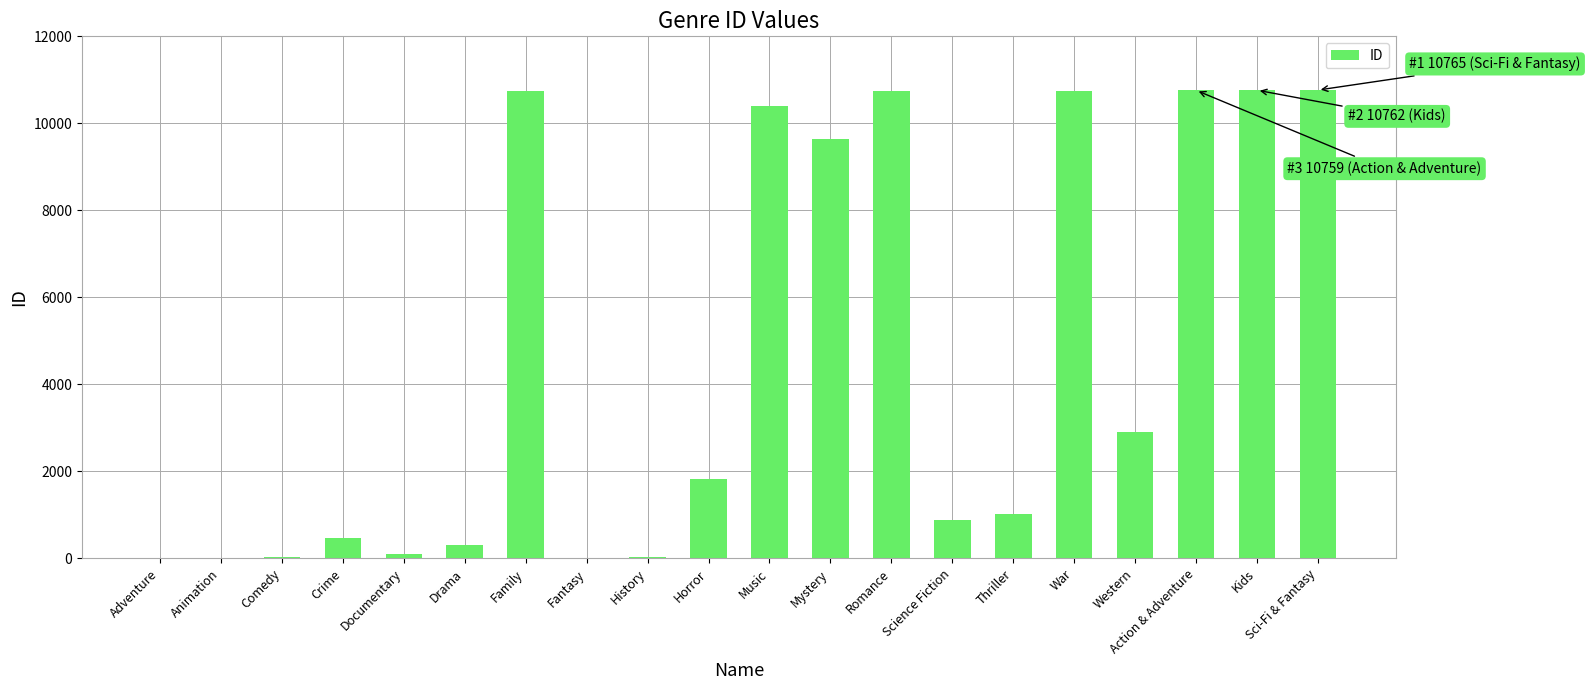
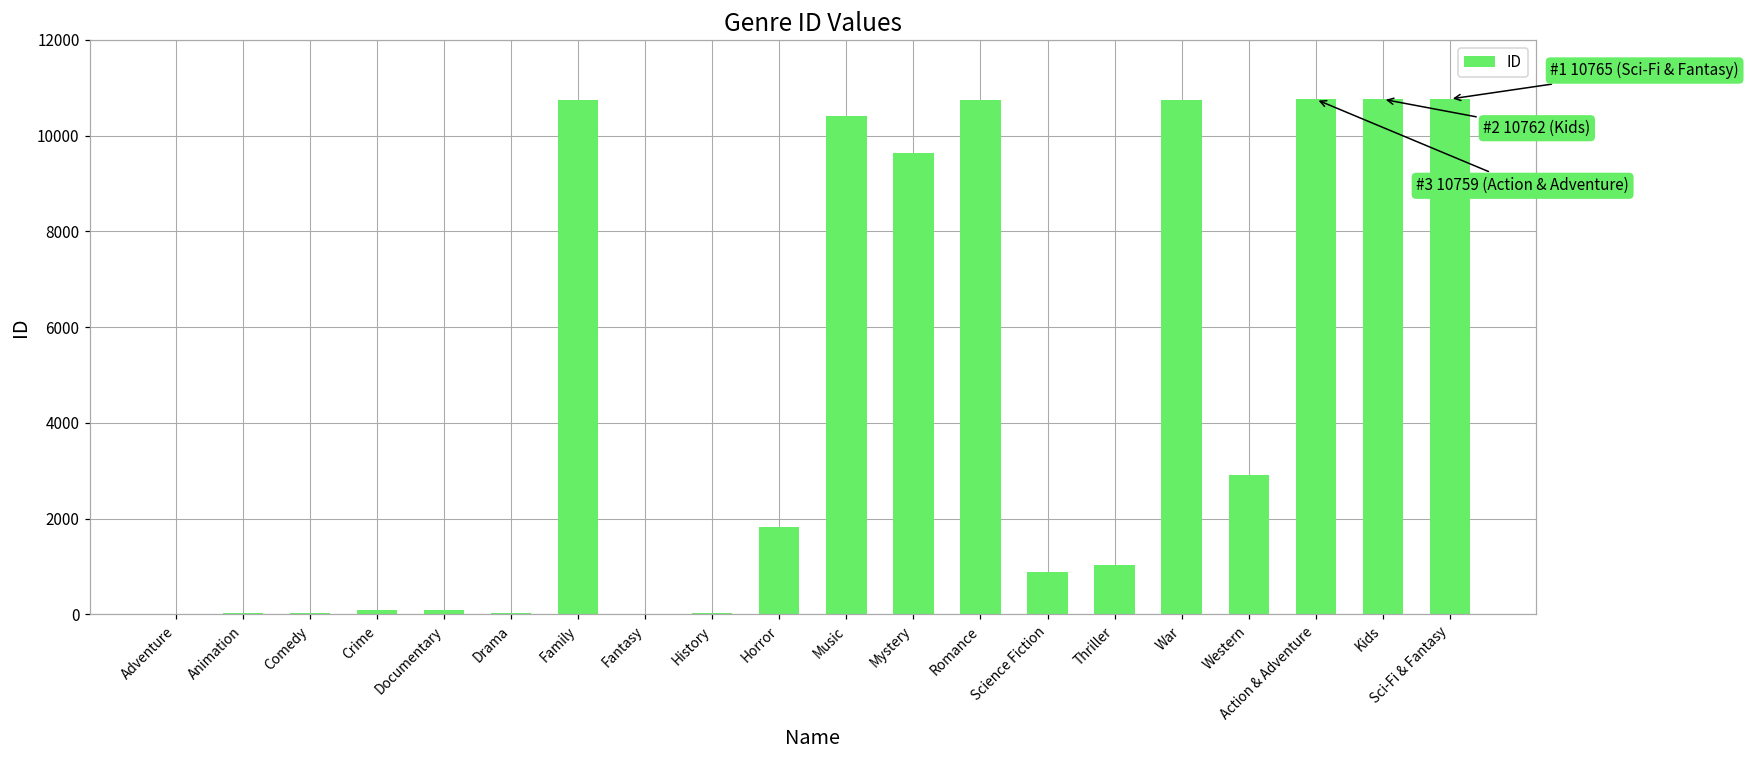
Crime: 500 -> 100
Drama: 300 -> 0
